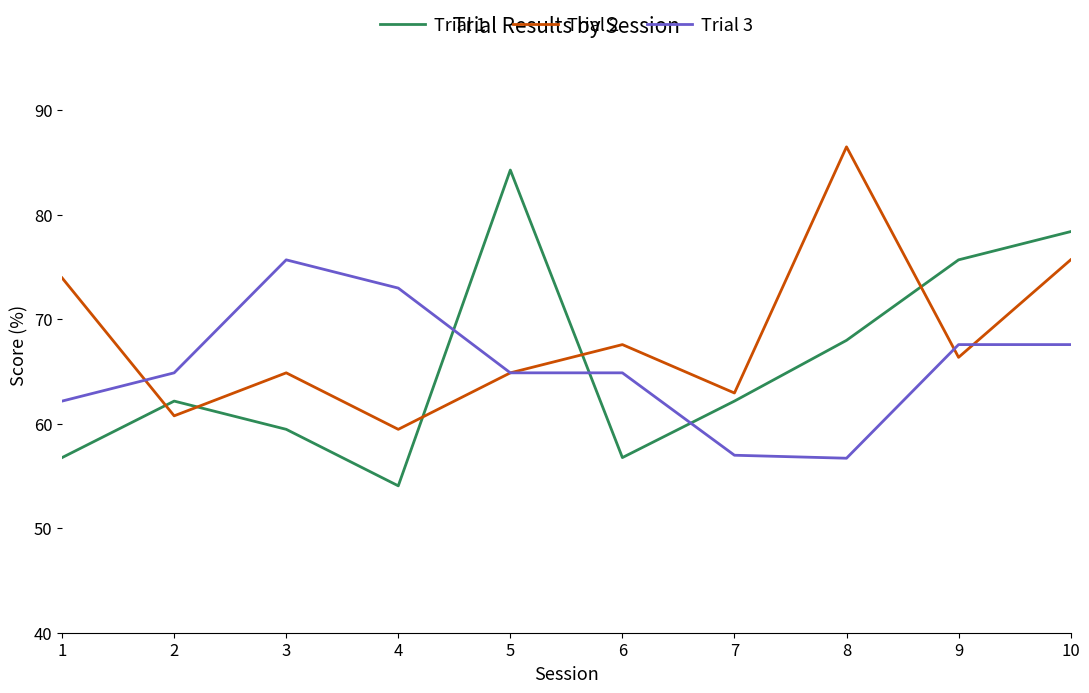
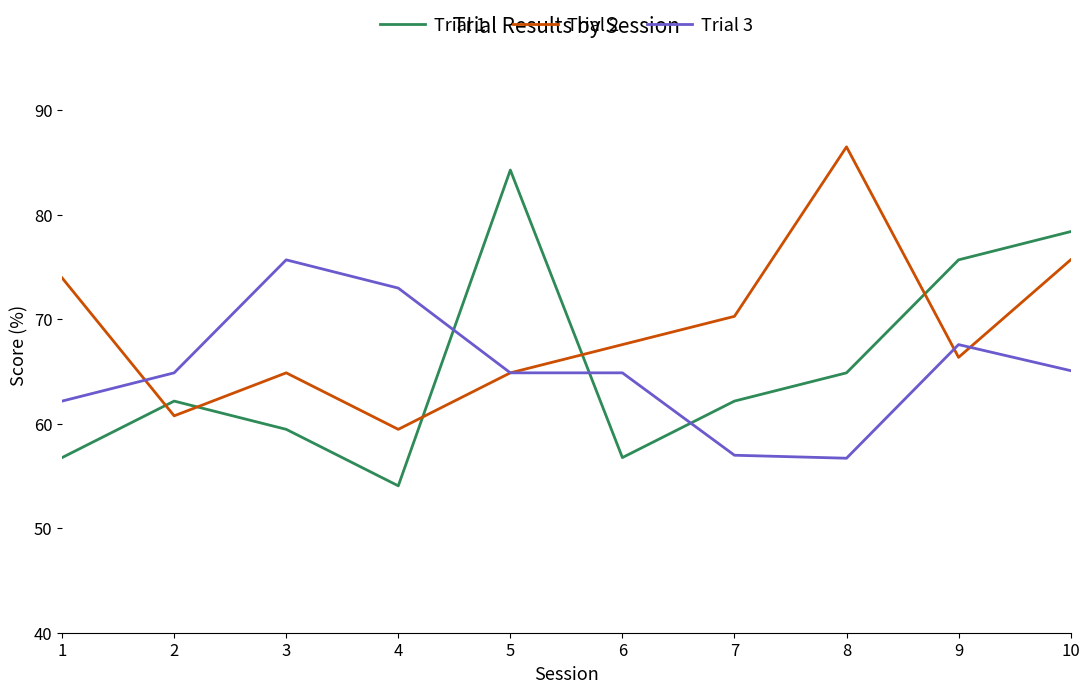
Trial 2, 7: 62.9 -> 70.3
Trial 1, 8: 68.0 -> 64.9
Trial 3, 10: 67.6 -> 65.1
